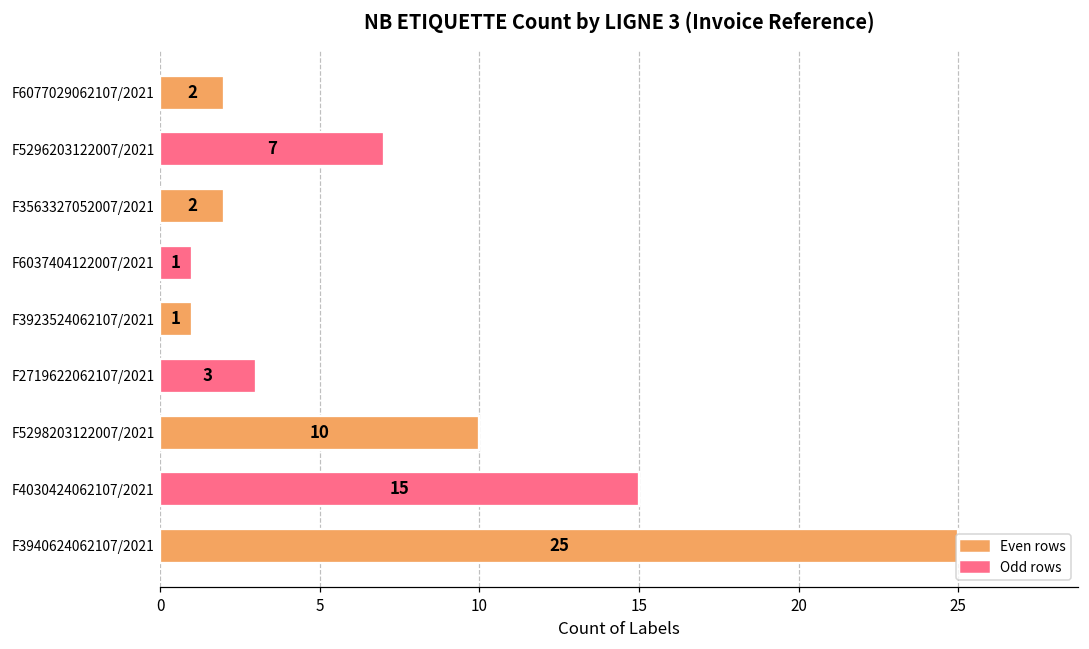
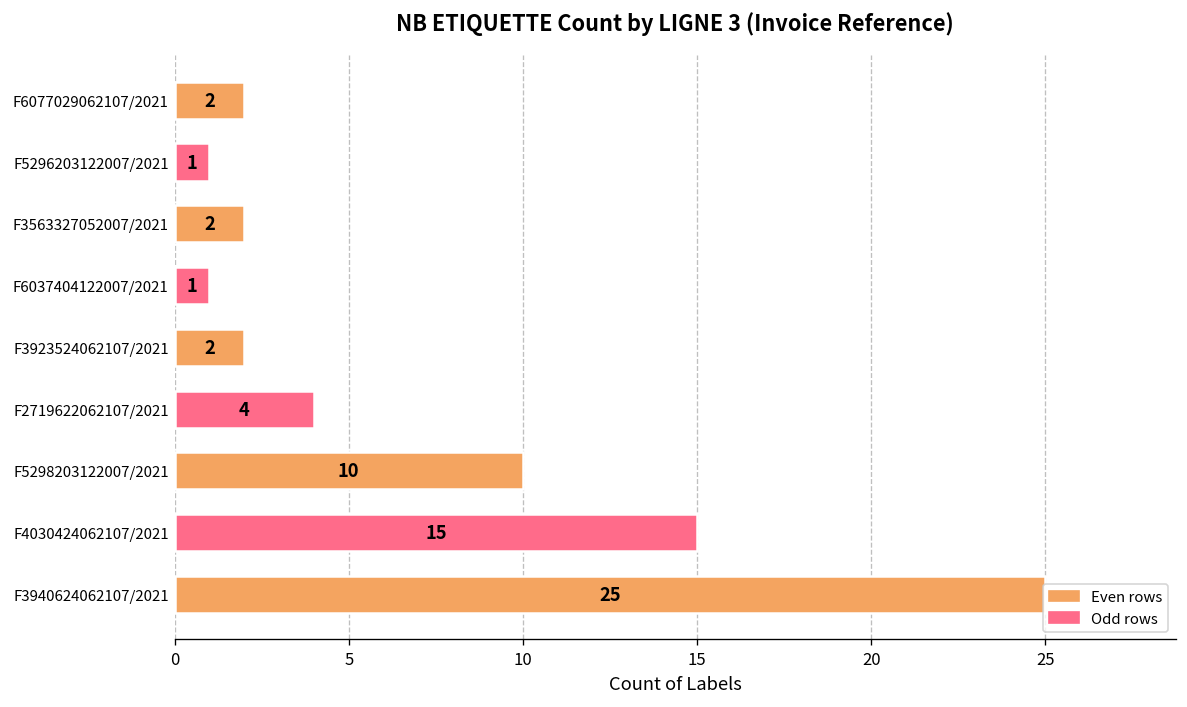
F5296203122007/2021: 7 -> 1
F3923524062107/2021: 1 -> 2
F2719622062107/2021: 3 -> 4
